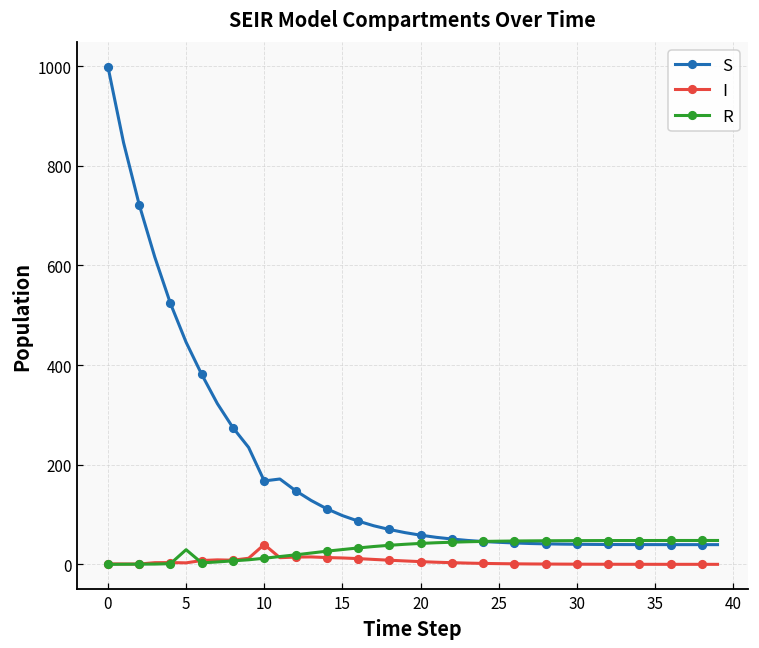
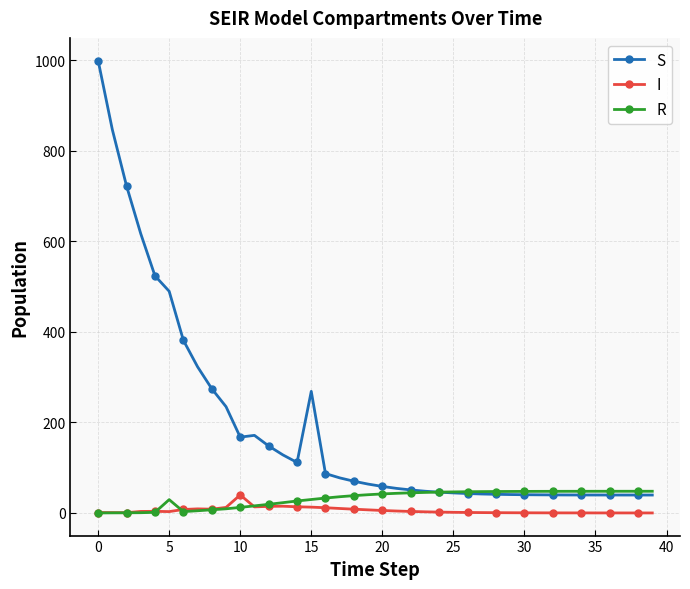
S, 5: 450 -> 490
S, 15: 100 -> 270
